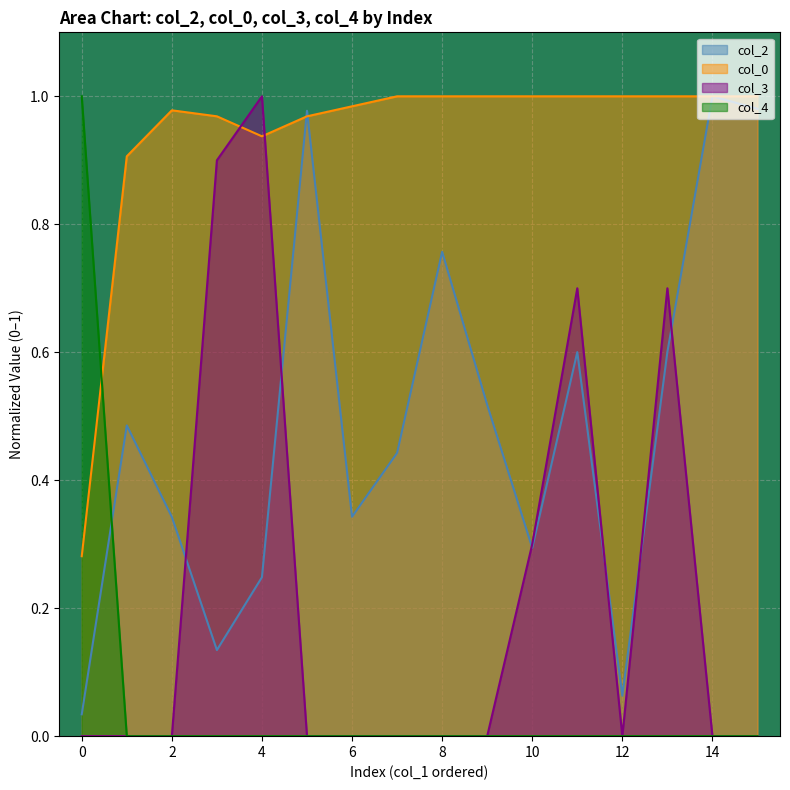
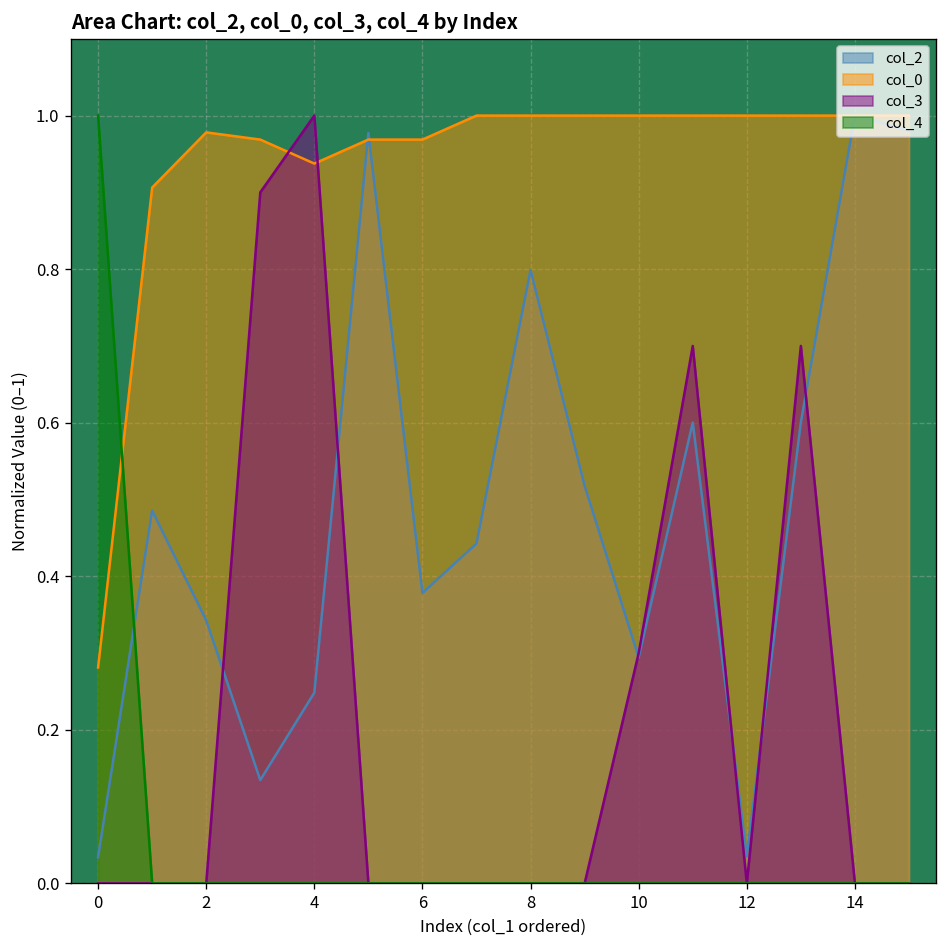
col_2, 6: 0.34 -> 0.38
col_0, 6: 0.98 -> 0.97
col_2, 8: 0.76 -> 0.80
col_2, 12: 0.06 -> 0.04
